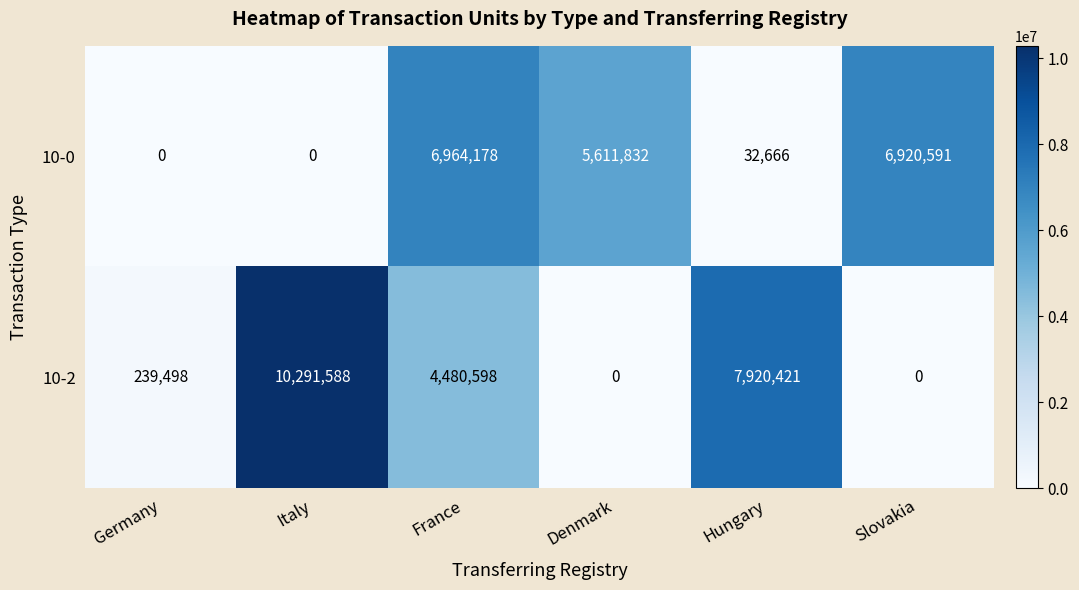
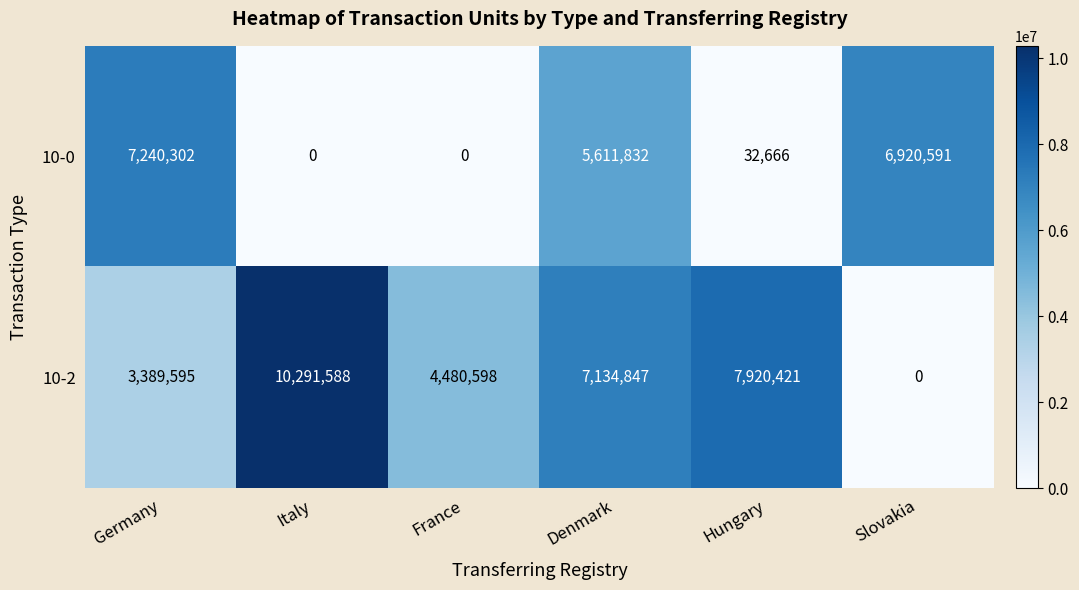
10-0, Germany: 0 -> 7,240,302
10-0, France: 6,964,178 -> 0
10-2, Germany: 239,498 -> 3,389,595
10-2, Denmark: 0 -> 7,134,847
